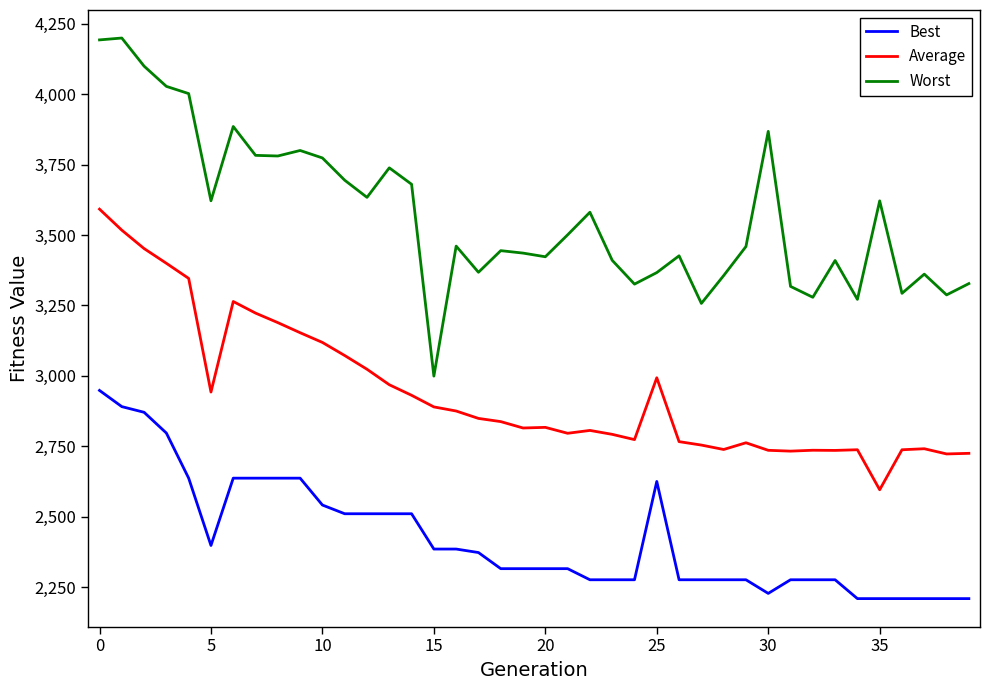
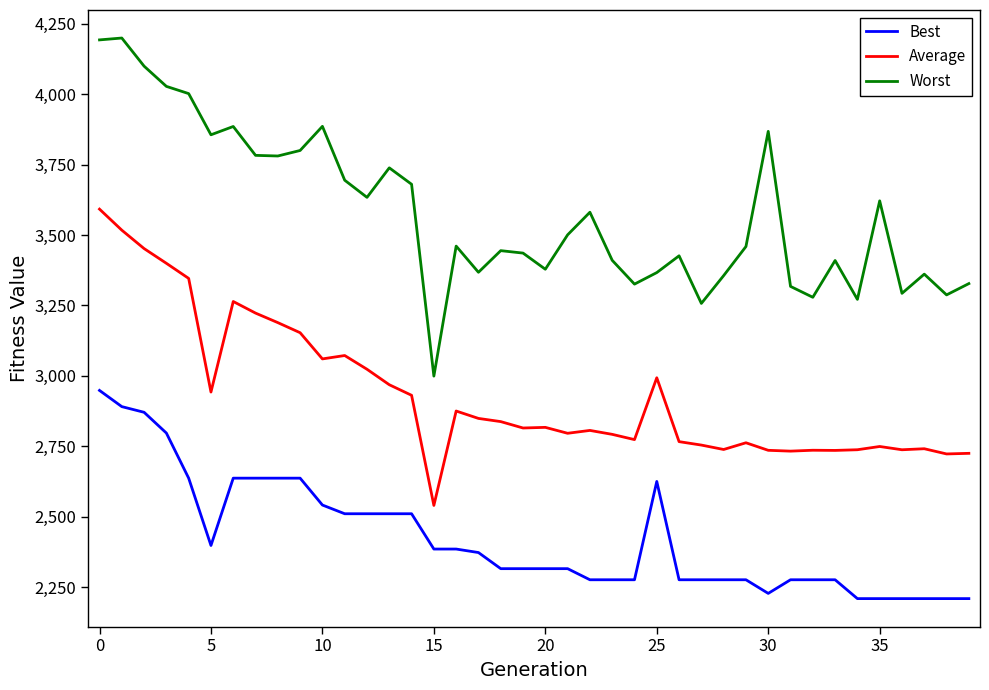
Worst, 5: 3,620 -> 3,860
Average, 10: 3,120 -> 3,060
Worst, 10: 3,770 -> 3,890
Average, 15: 2,890 -> 2,540
Worst, 20: 3,420 -> 3,380
Average, 35: 2,600 -> 2,750
